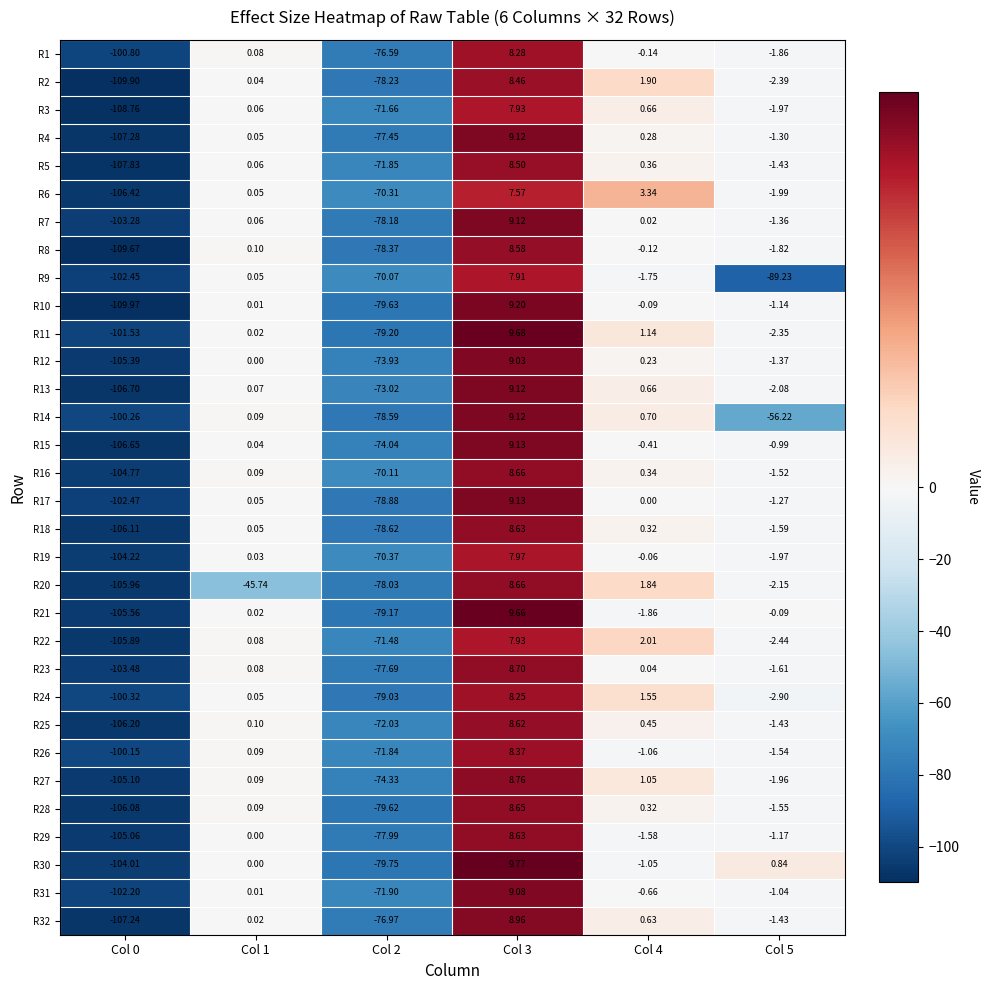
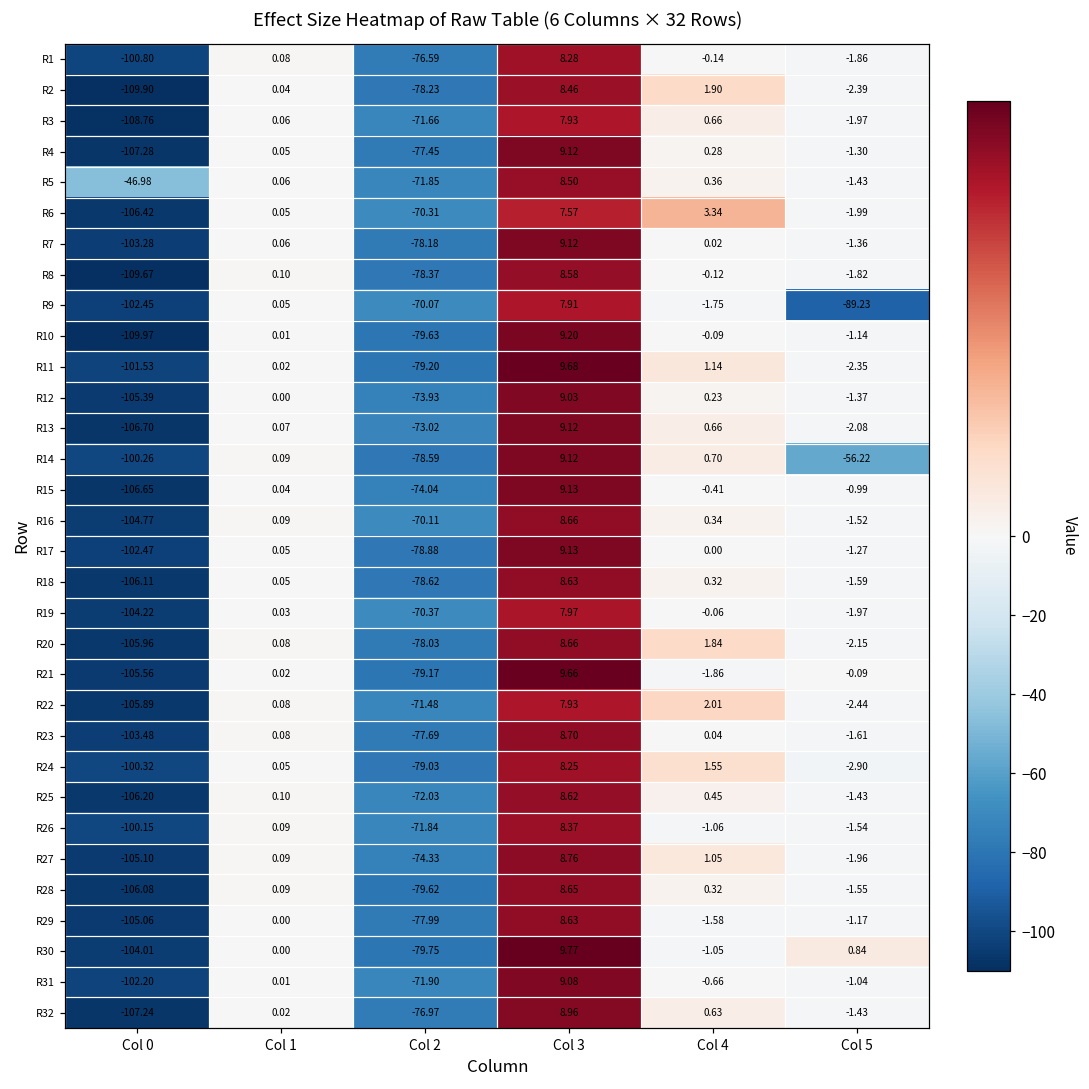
R5, Col 0: -107.83 -> -46.98
R20, Col 1: -45.74 -> 0.08
